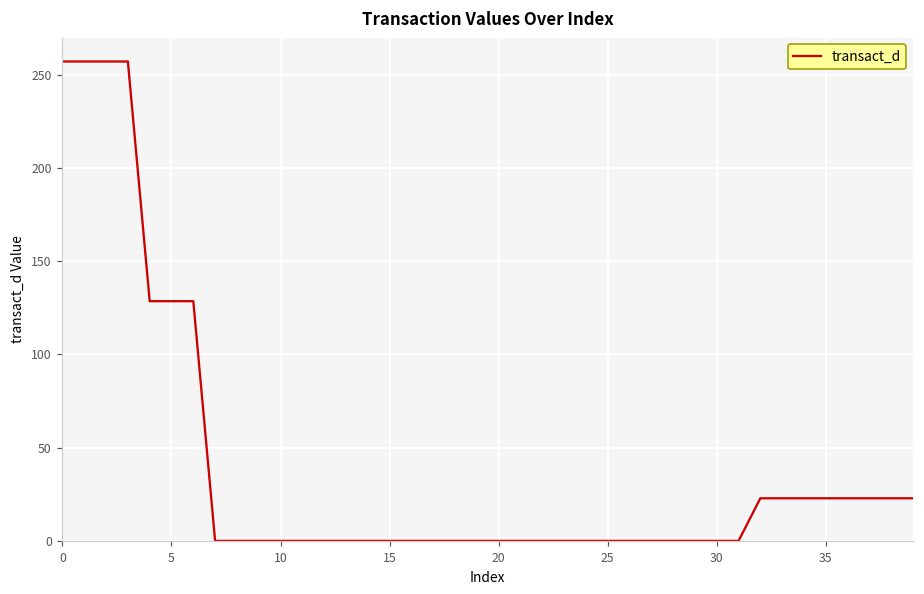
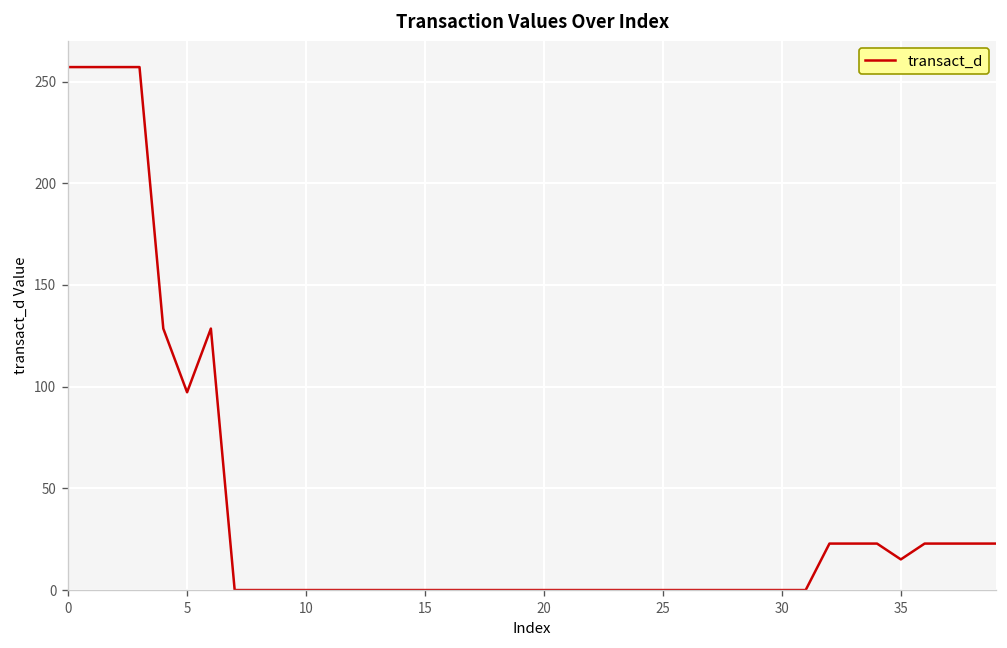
5: 129 -> 97
35: 23 -> 15
